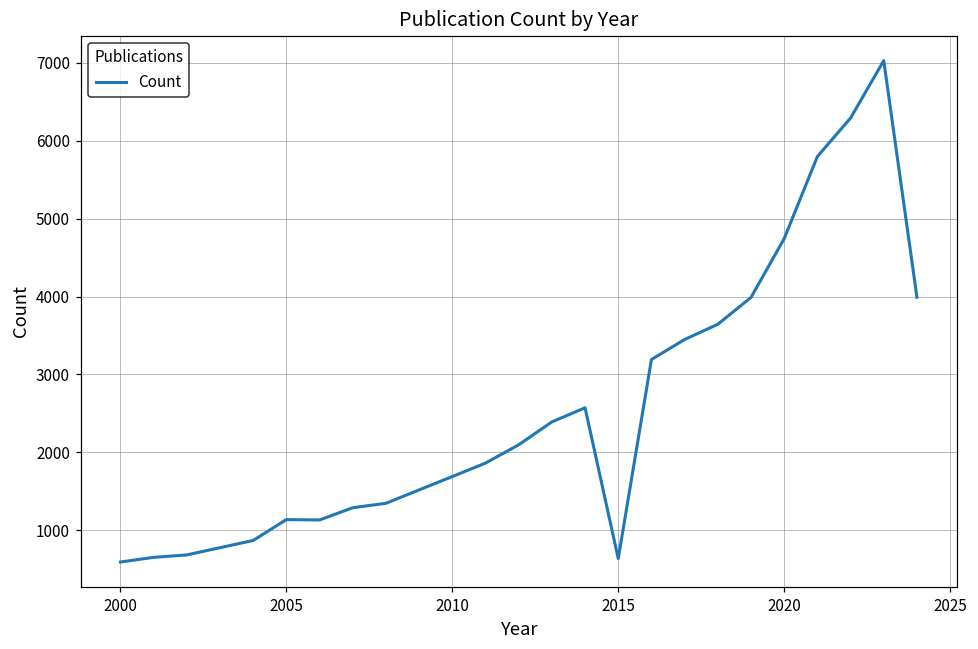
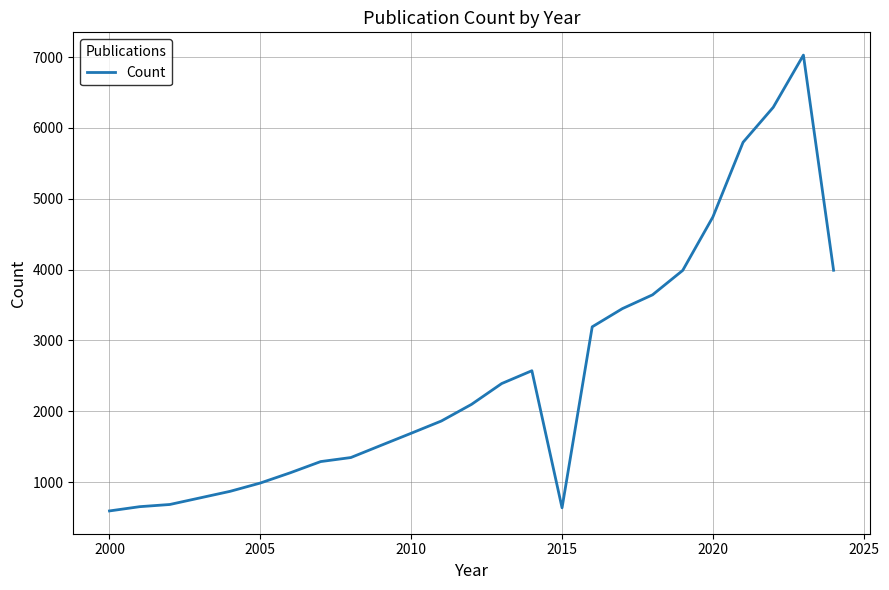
2005: 1100 -> 1000
